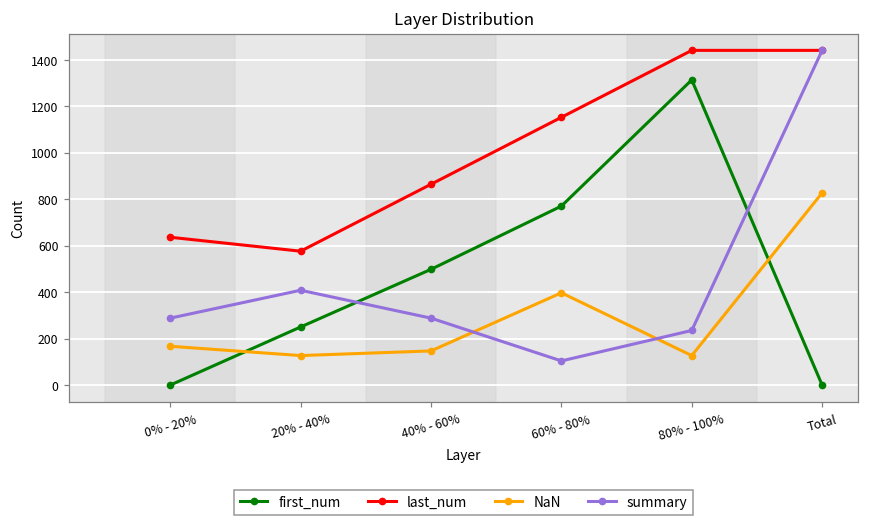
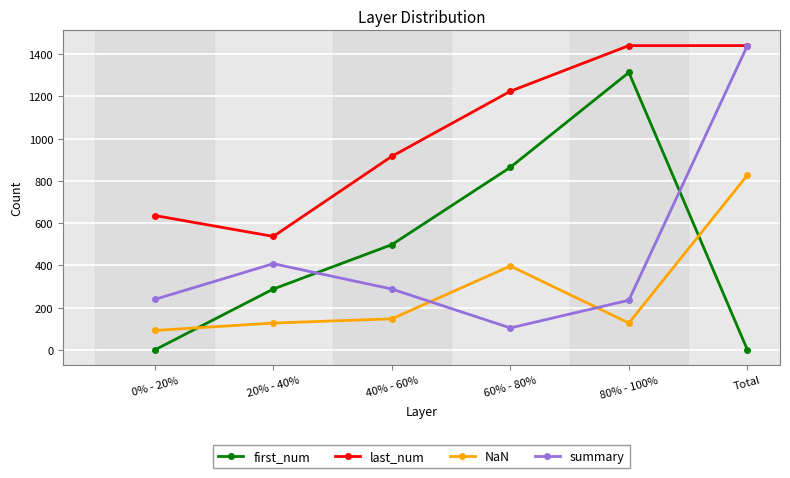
NaN, 0% - 20%: 170 -> 90
summary, 0% - 20%: 290 -> 240
first_num, 20% - 40%: 250 -> 290
last_num, 20% - 40%: 580 -> 540
last_num, 40% - 60%: 860 -> 920
first_num, 60% - 80%: 770 -> 860
last_num, 60% - 80%: 1150 -> 1220
